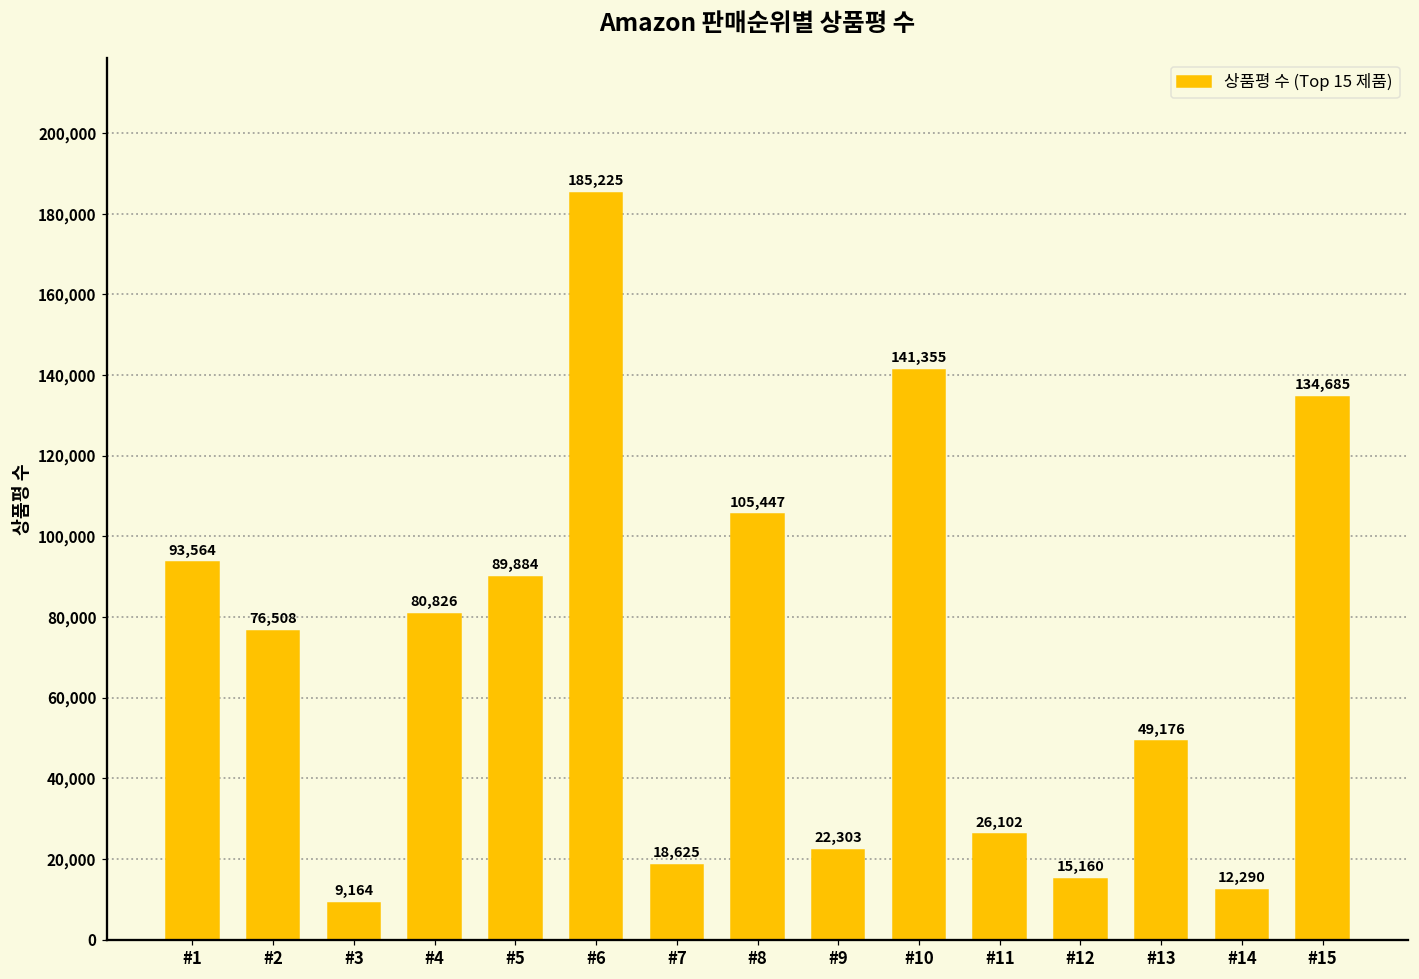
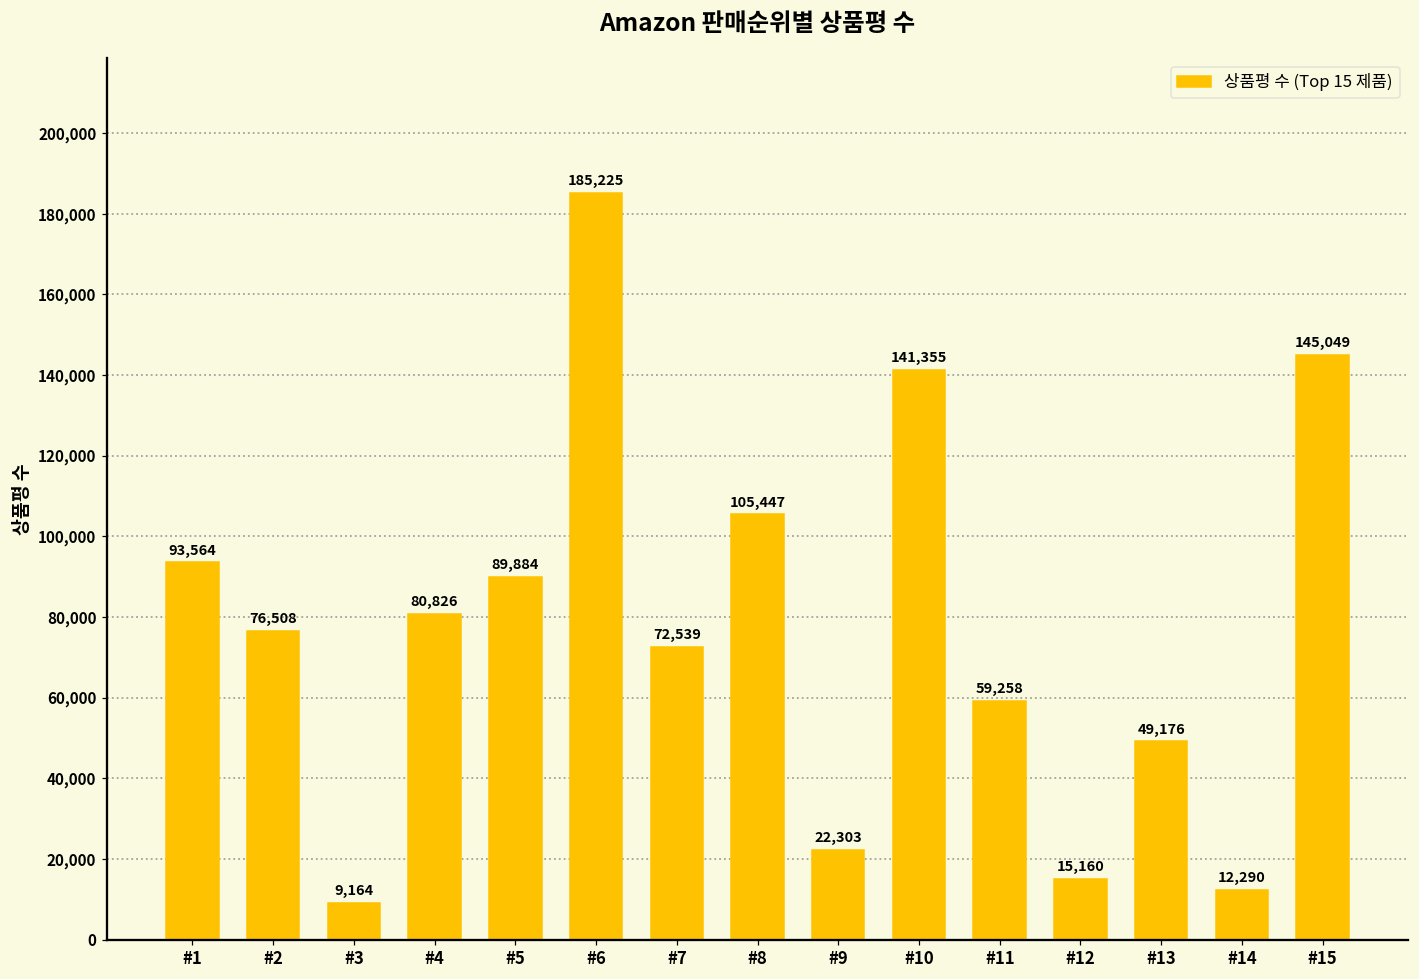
#7: 18,625 -> 72,539
#11: 26,102 -> 59,258
#15: 134,685 -> 145,049
